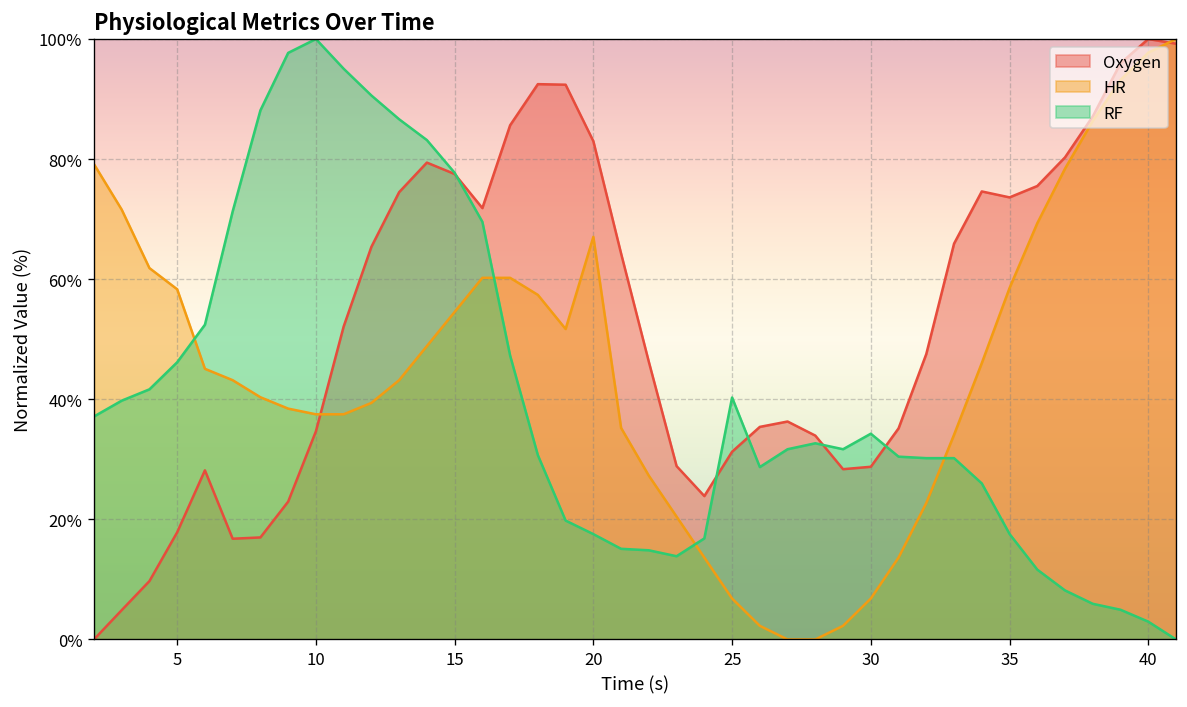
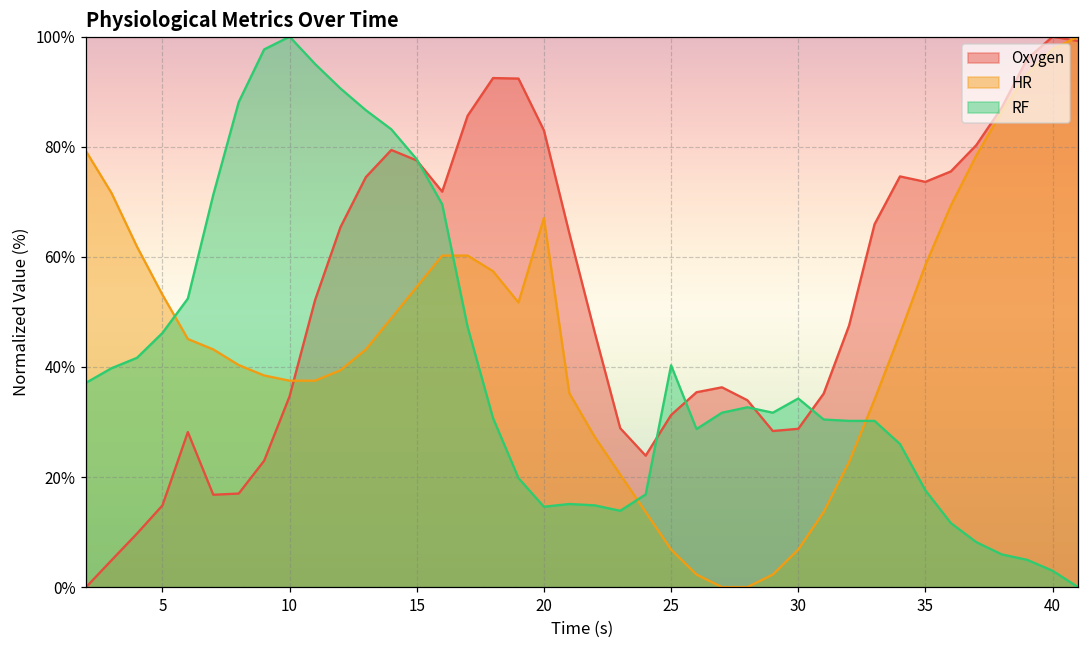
Oxygen, 5: 18% -> 15%
HR, 5: 58% -> 53%
RF, 20: 18% -> 15%
